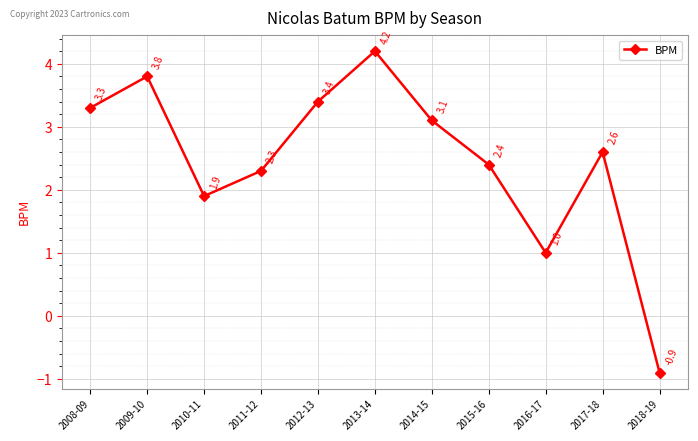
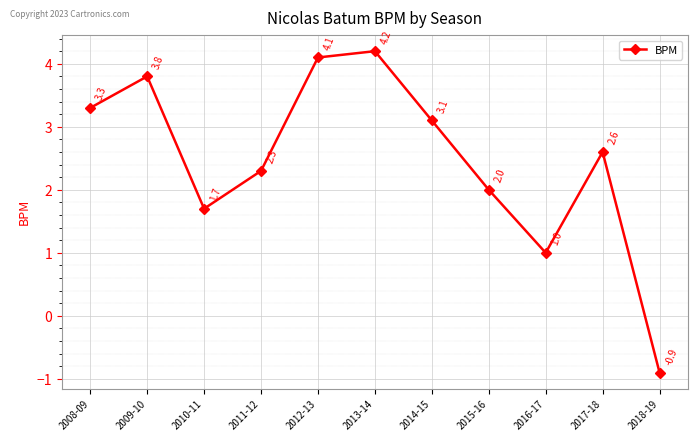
2010-11: 1.9 -> 1.7
2012-13: 3.4 -> 4.1
2015-16: 2.4 -> 2.0
